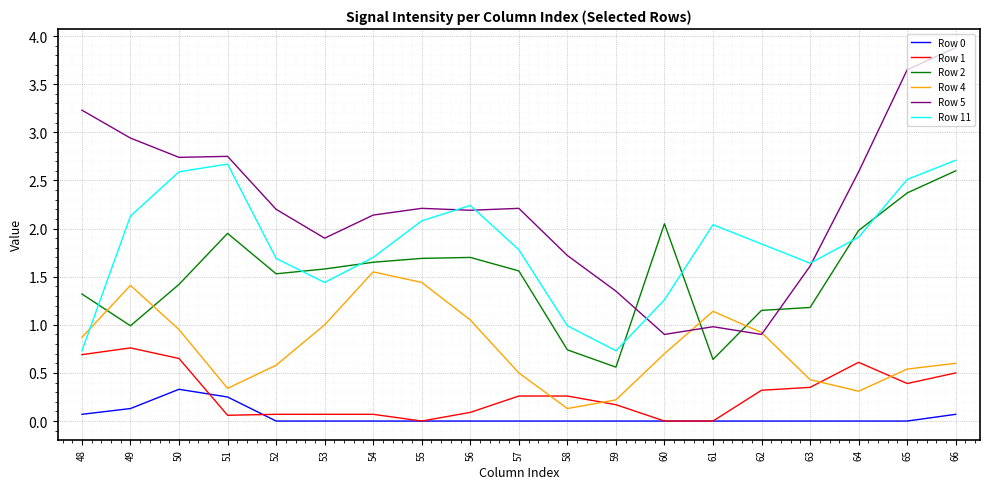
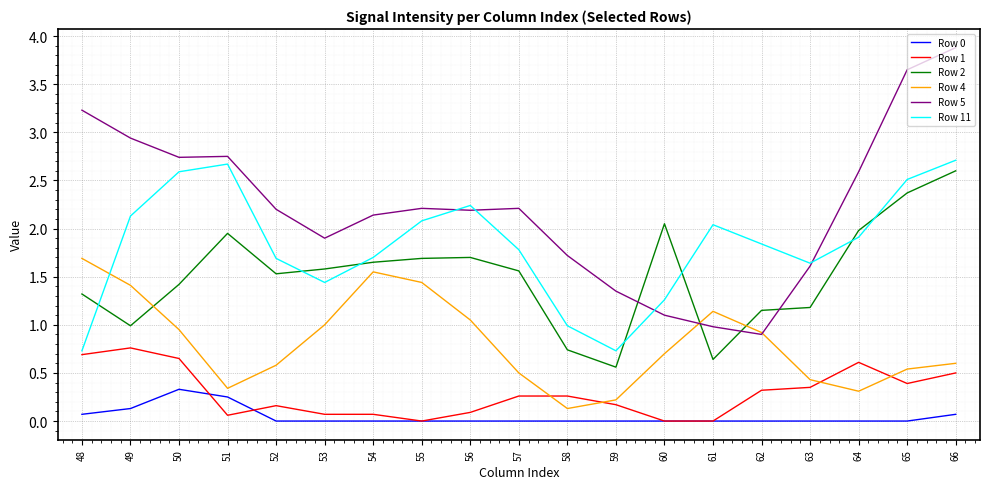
Row 4, 48: 0.9 -> 1.7
Row 1, 52: 0.1 -> 0.2
Row 5, 60: 0.9 -> 1.1
